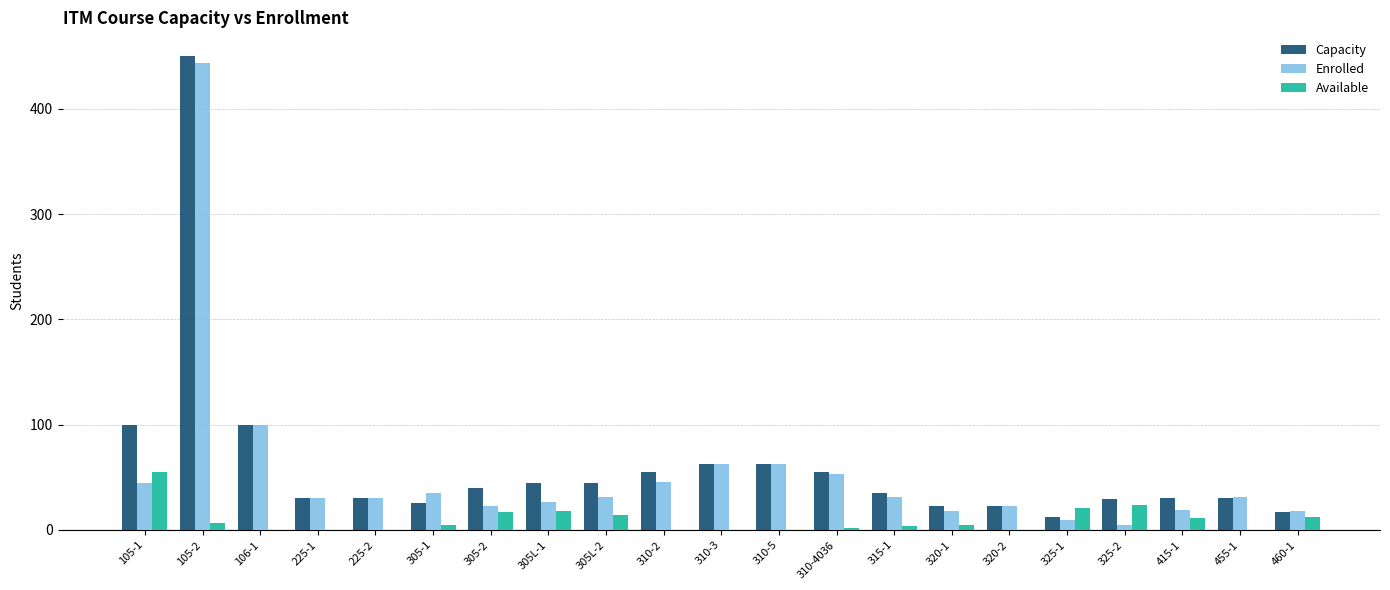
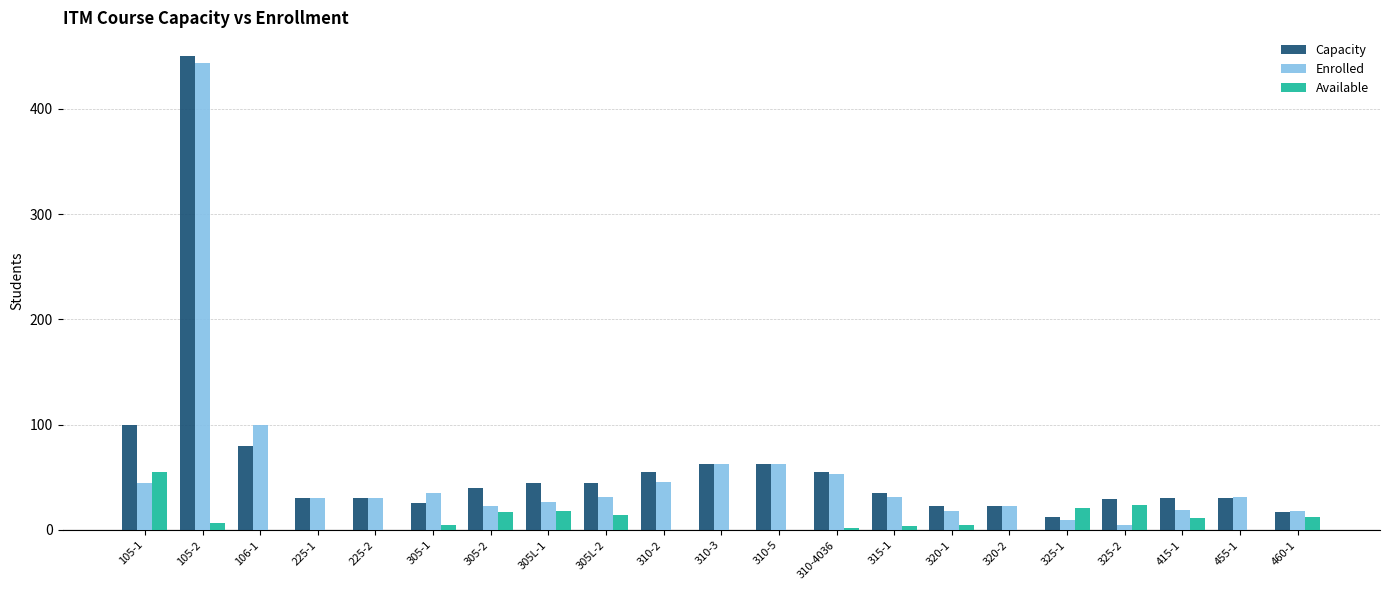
Capacity, 106-1: 100 -> 80
